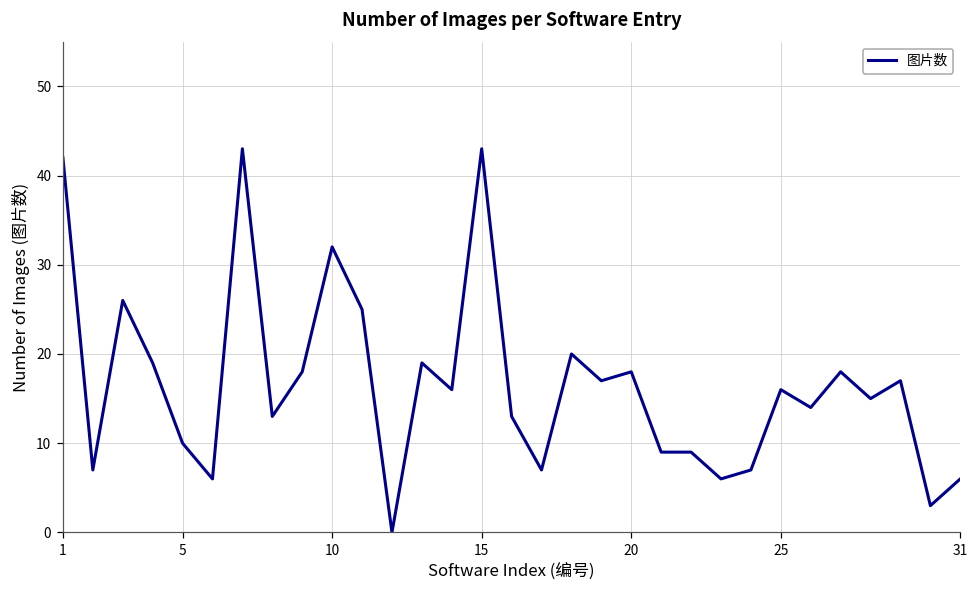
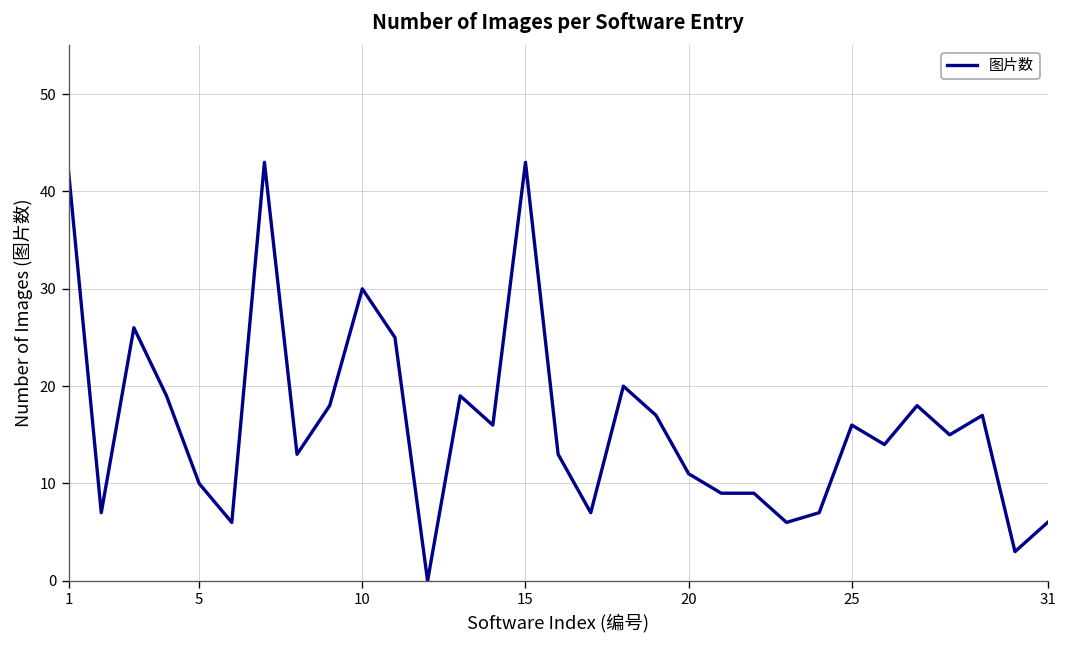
10: 32 -> 30
20: 18 -> 11
